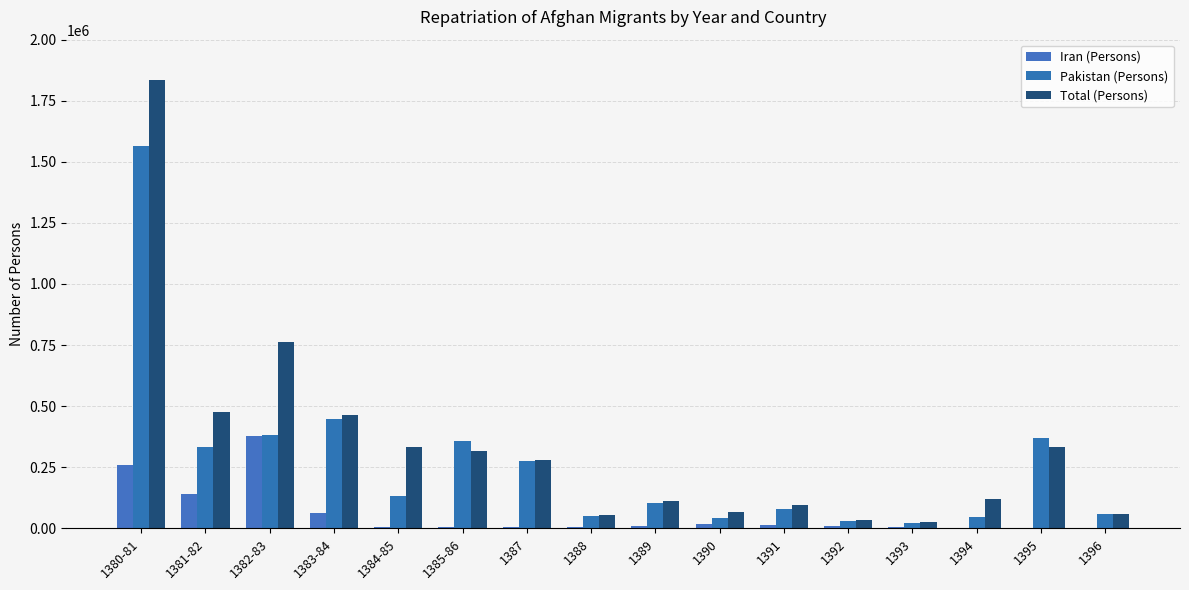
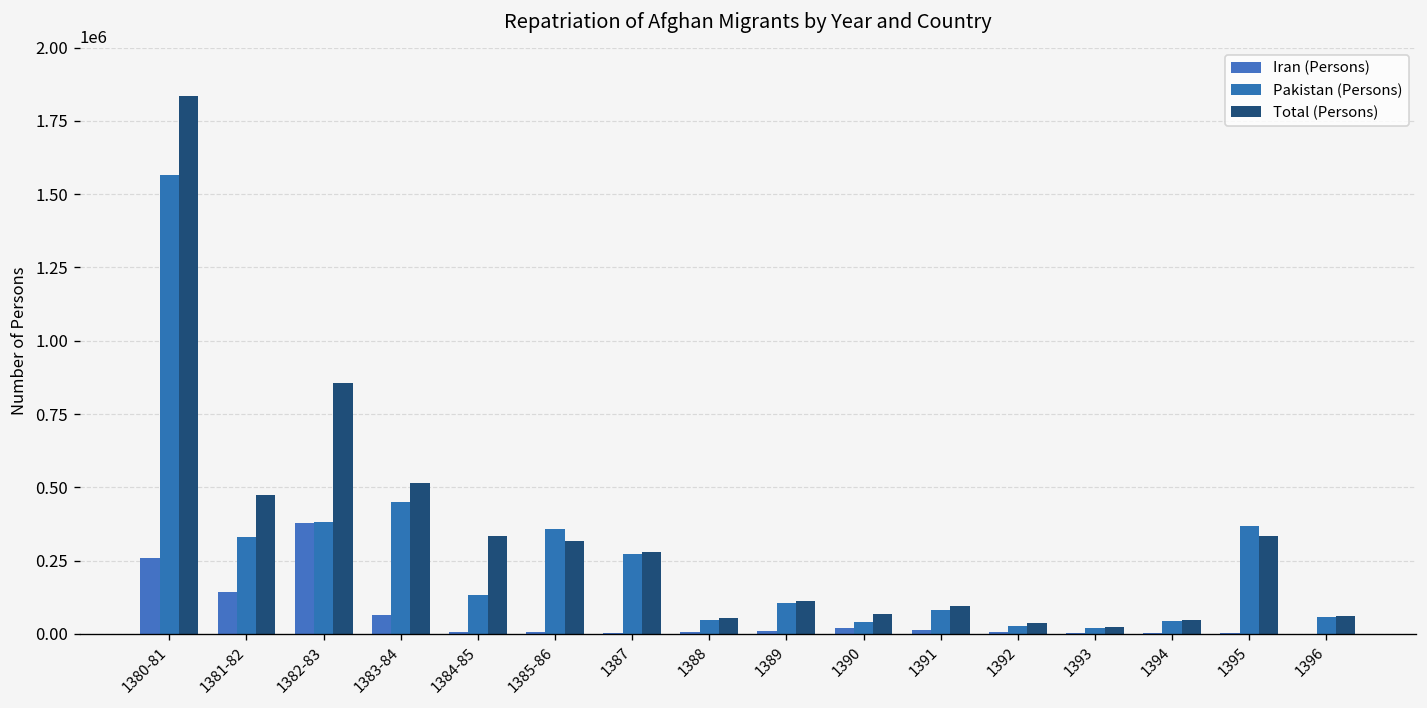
Total (Persons), 1382-83: 760000 -> 860000
Total (Persons), 1383-84: 470000 -> 510000
Total (Persons), 1394: 120000 -> 50000
